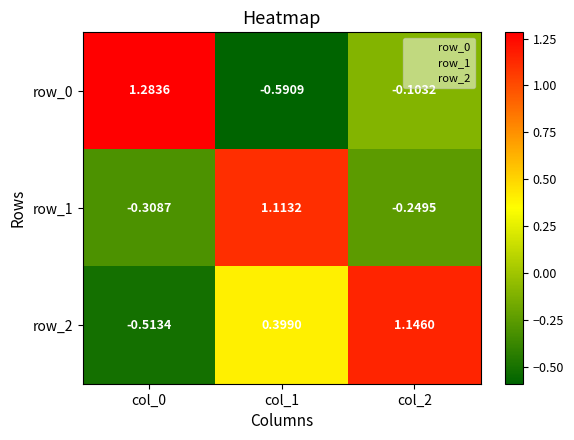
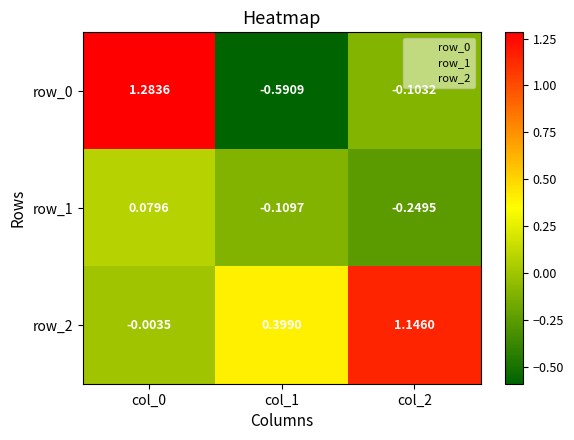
row_1, col_0: -0.3087 -> 0.0796
row_1, col_1: 1.1132 -> -0.1097
row_2, col_0: -0.5134 -> -0.0035
